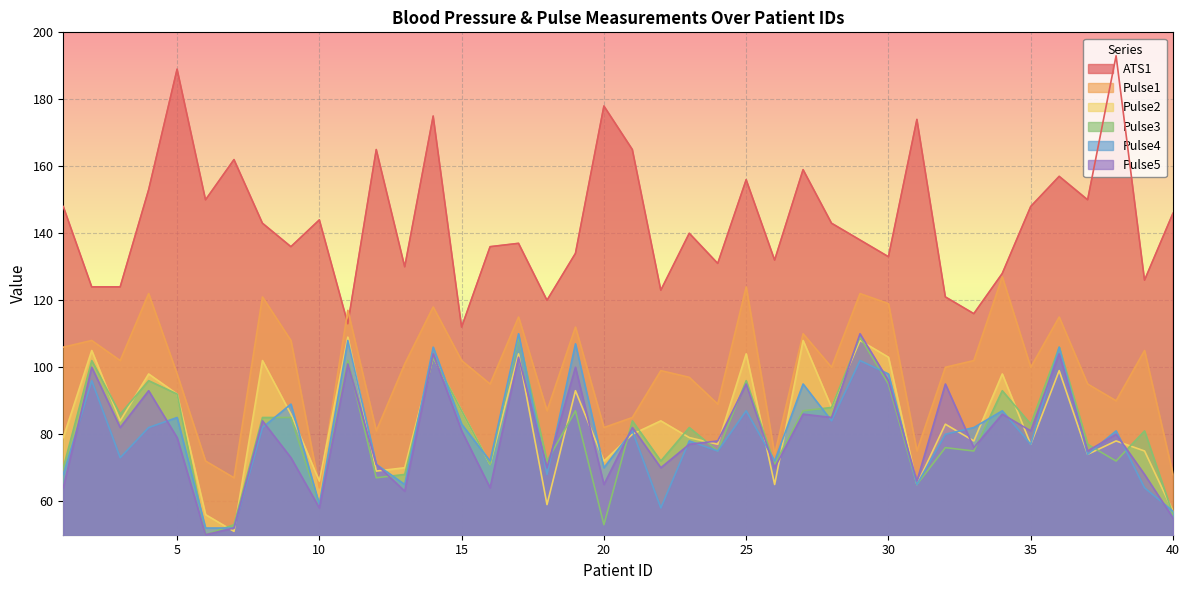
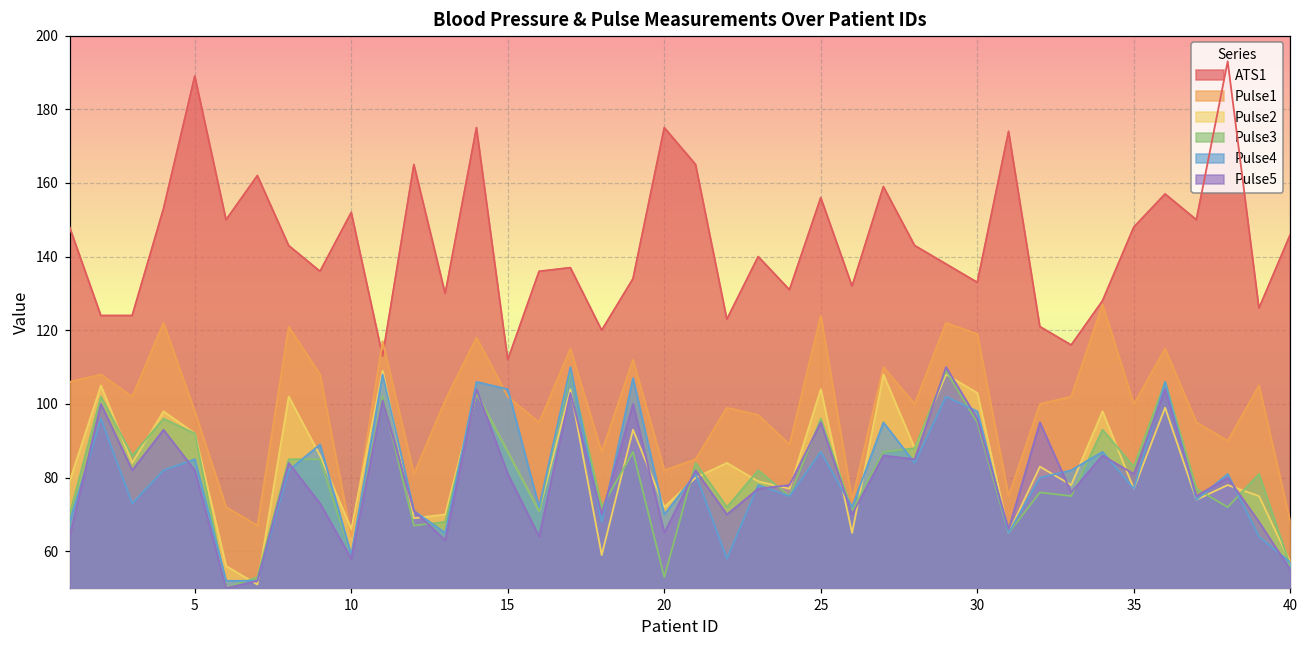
Pulse5, 5: 79 -> 82
ATS1, 10: 144 -> 152
Pulse4, 15: 83 -> 104
ATS1, 20: 178 -> 175
